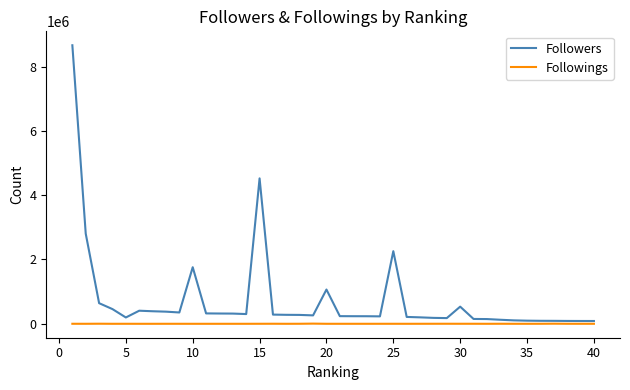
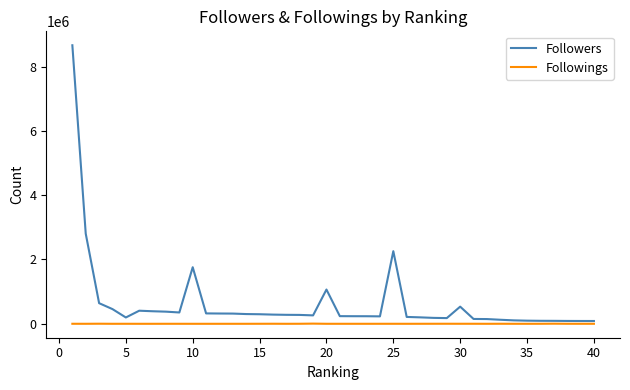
Followers, 15: 4500000 -> 300000
